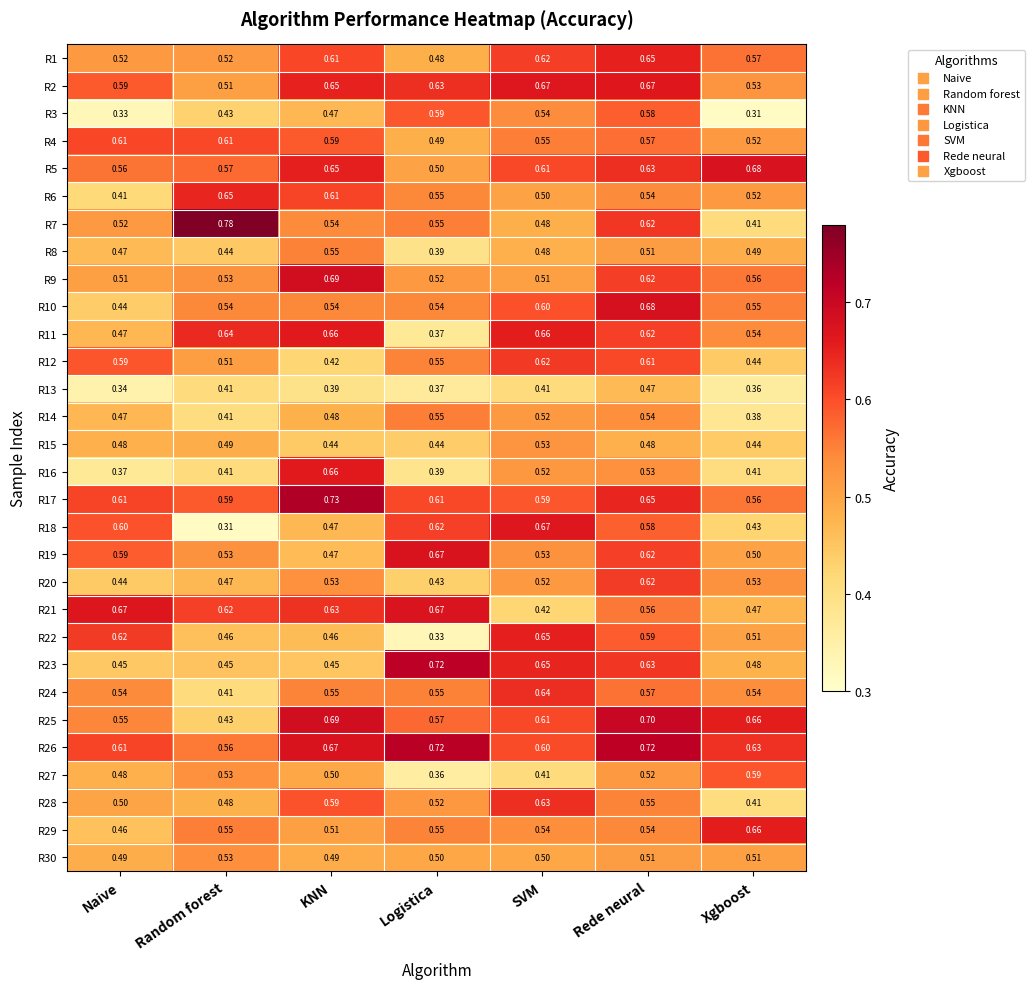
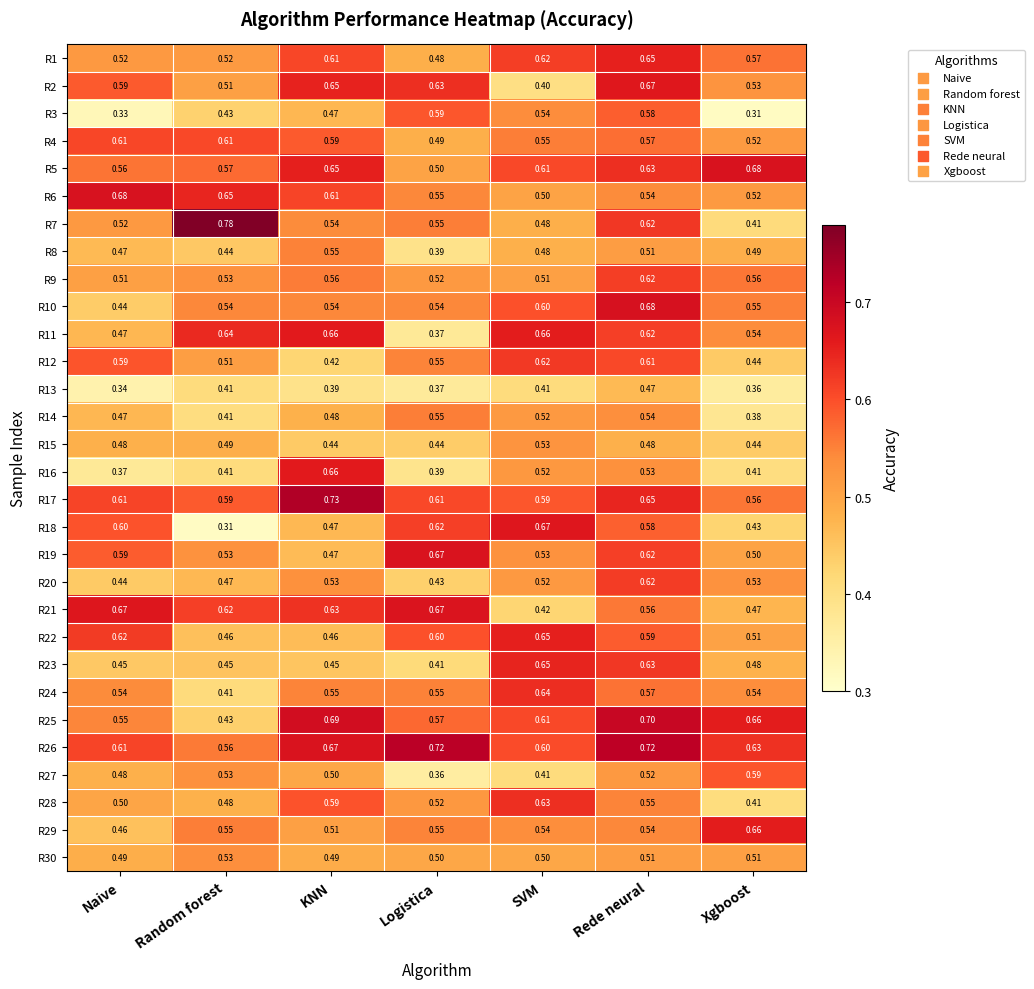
R2, SVM: 0.67 -> 0.40
R6, Naive: 0.41 -> 0.68
R9, KNN: 0.69 -> 0.56
R22, Logistica: 0.33 -> 0.60
R23, Logistica: 0.72 -> 0.41
